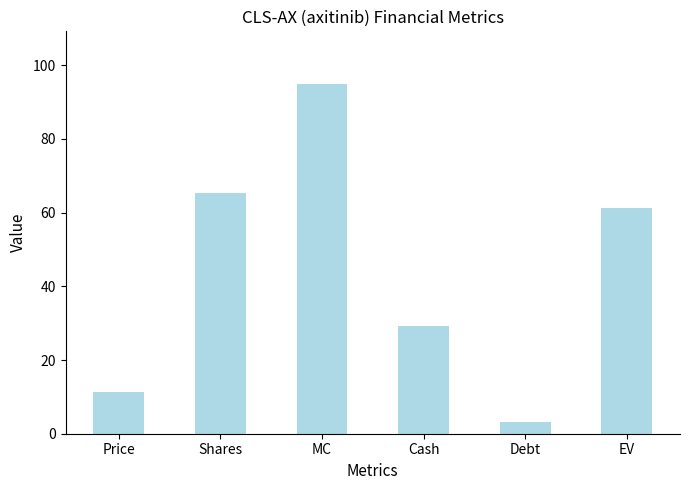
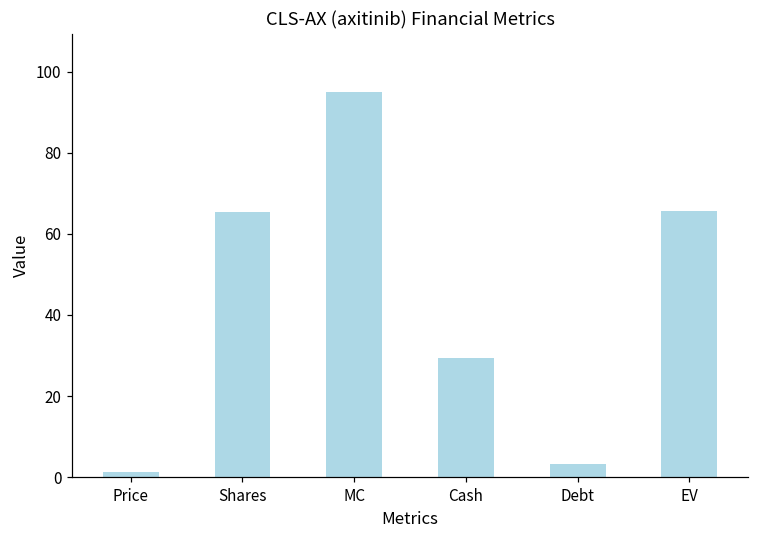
Price: 11 -> 1
EV: 61 -> 66
